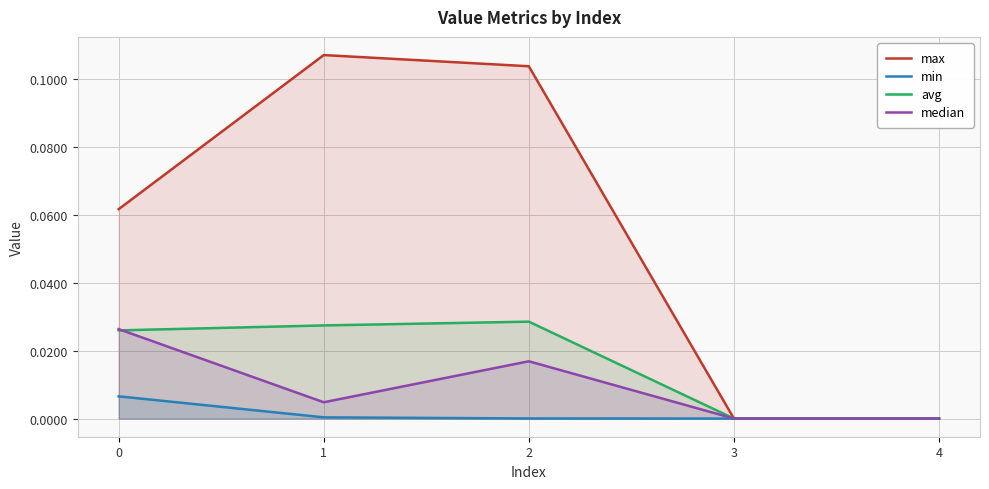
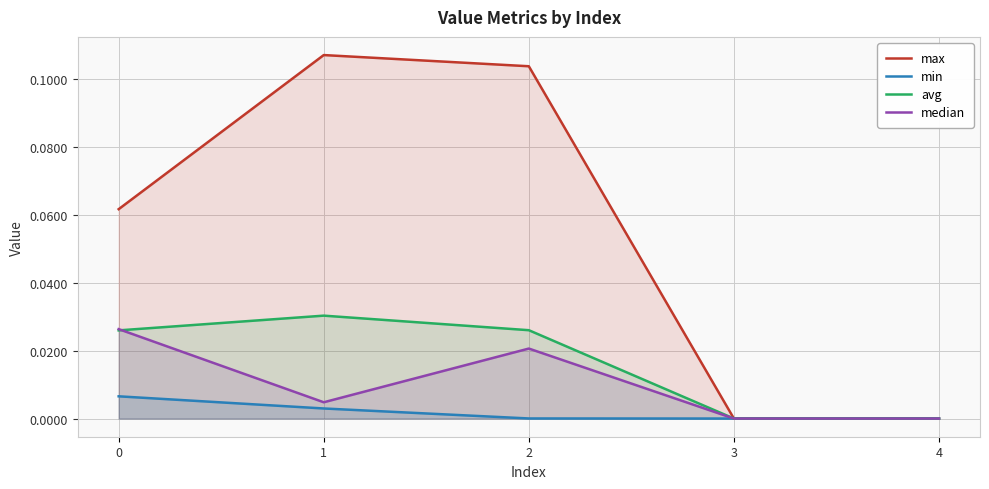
min, 1: 0.000 -> 0.003
avg, 1: 0.027 -> 0.030
avg, 2: 0.029 -> 0.026
median, 2: 0.017 -> 0.021
